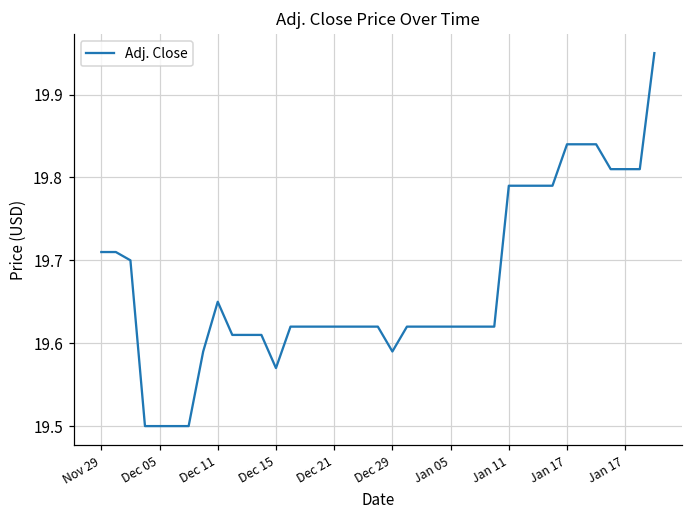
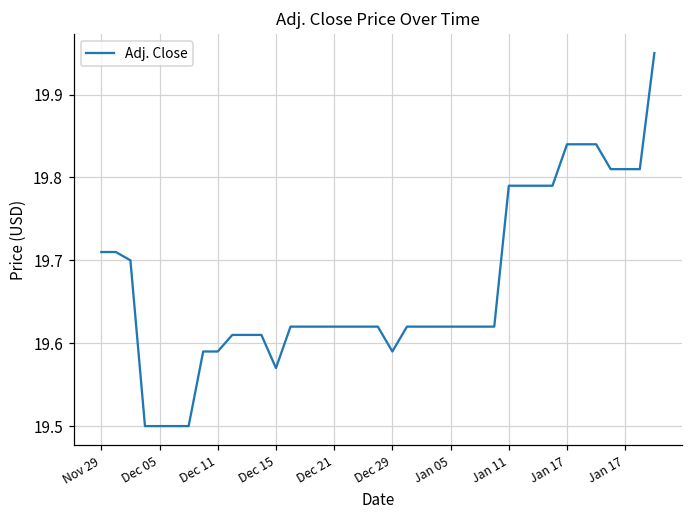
Dec 11: 19.65 -> 19.59
